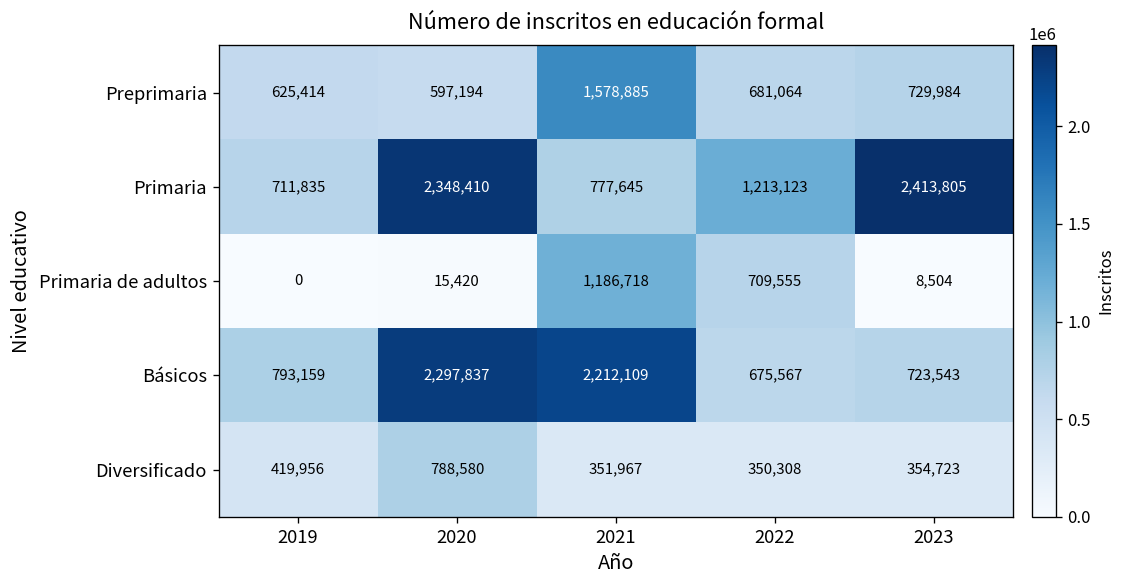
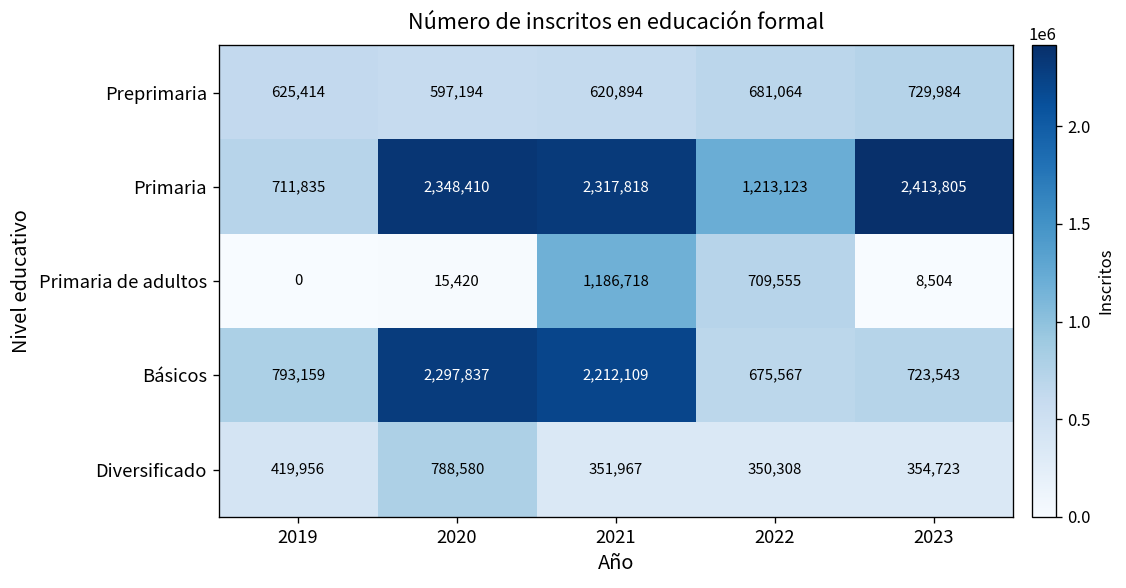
Preprimaria, 2021: 1,578,885 -> 620,894
Primaria, 2021: 777,645 -> 2,317,818
